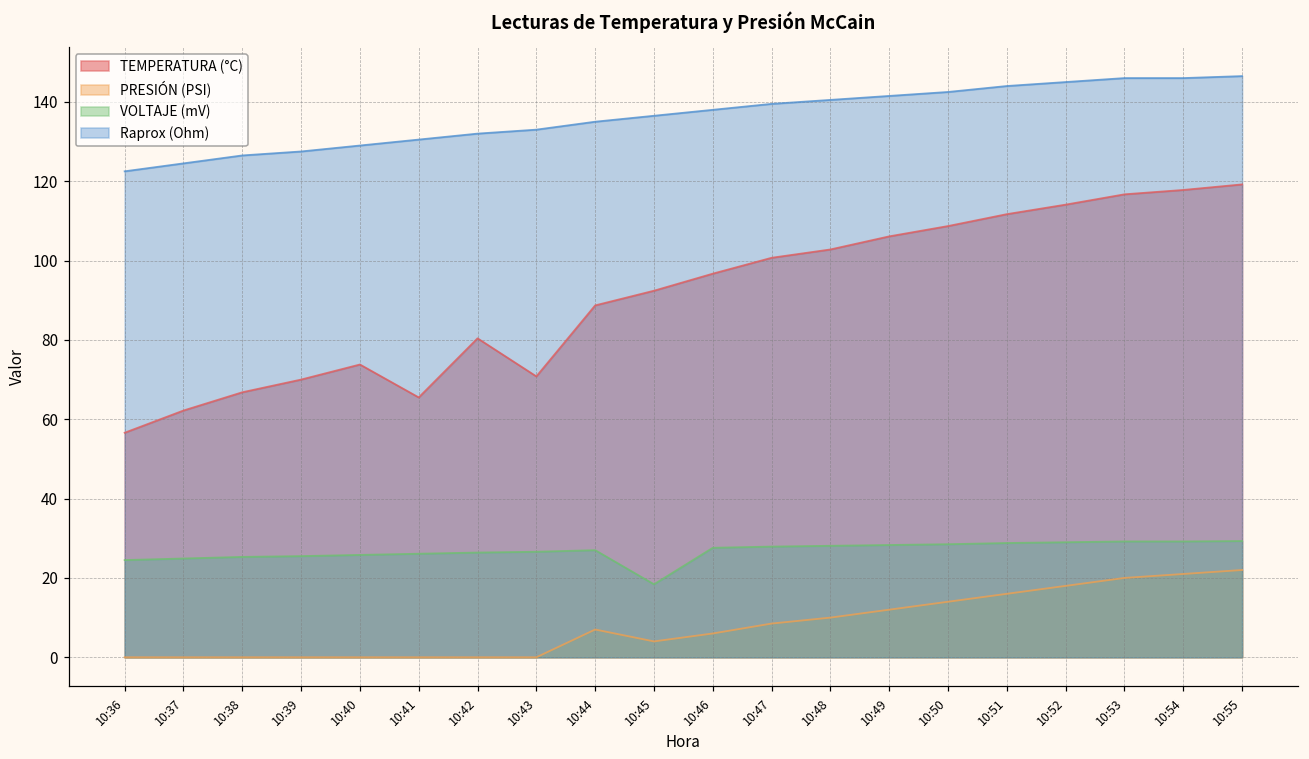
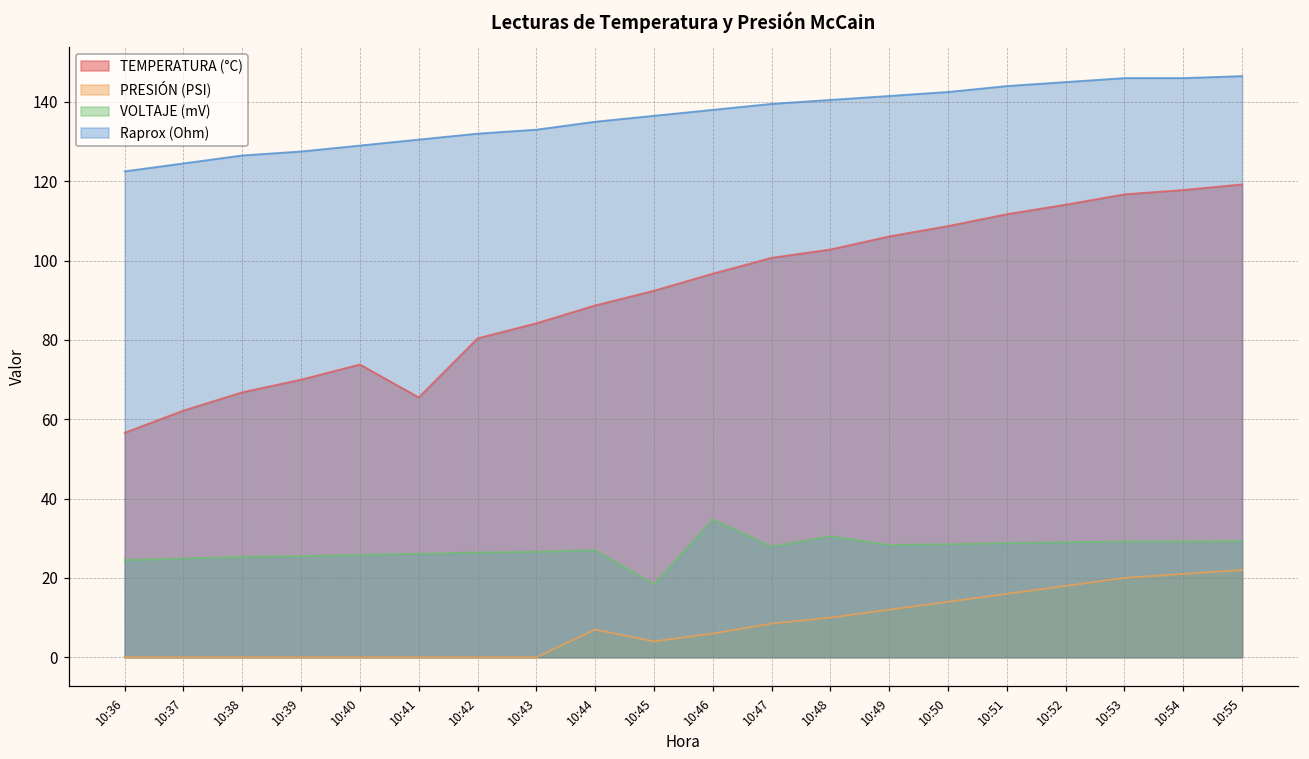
TEMPERATURA (°C), 10:43: 71 -> 84
VOLTAJE (mV), 10:46: 28 -> 35
VOLTAJE (mV), 10:48: 28 -> 31
